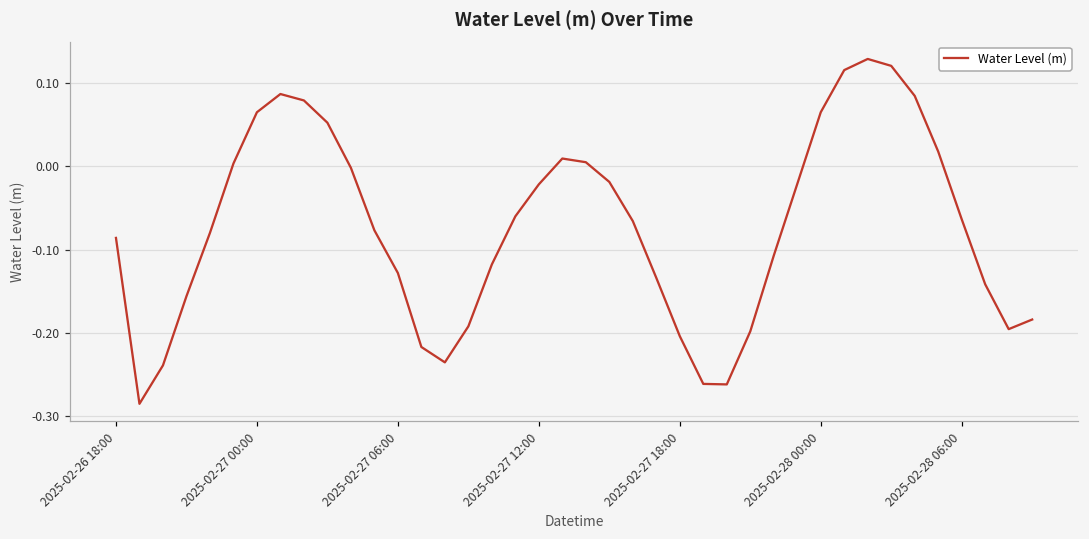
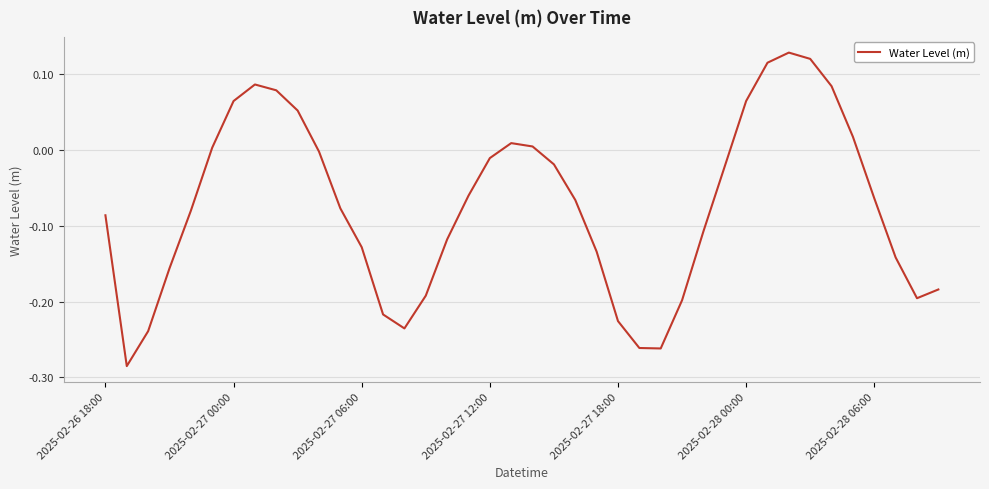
2025-02-27 12:00: -0.02 -> -0.01
2025-02-27 18:00: -0.20 -> -0.23
